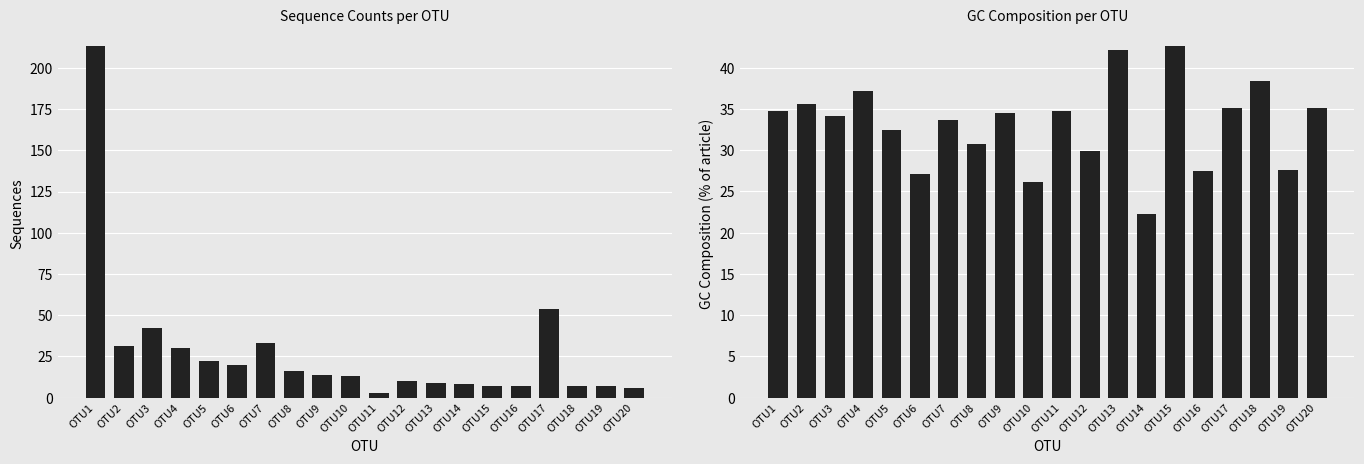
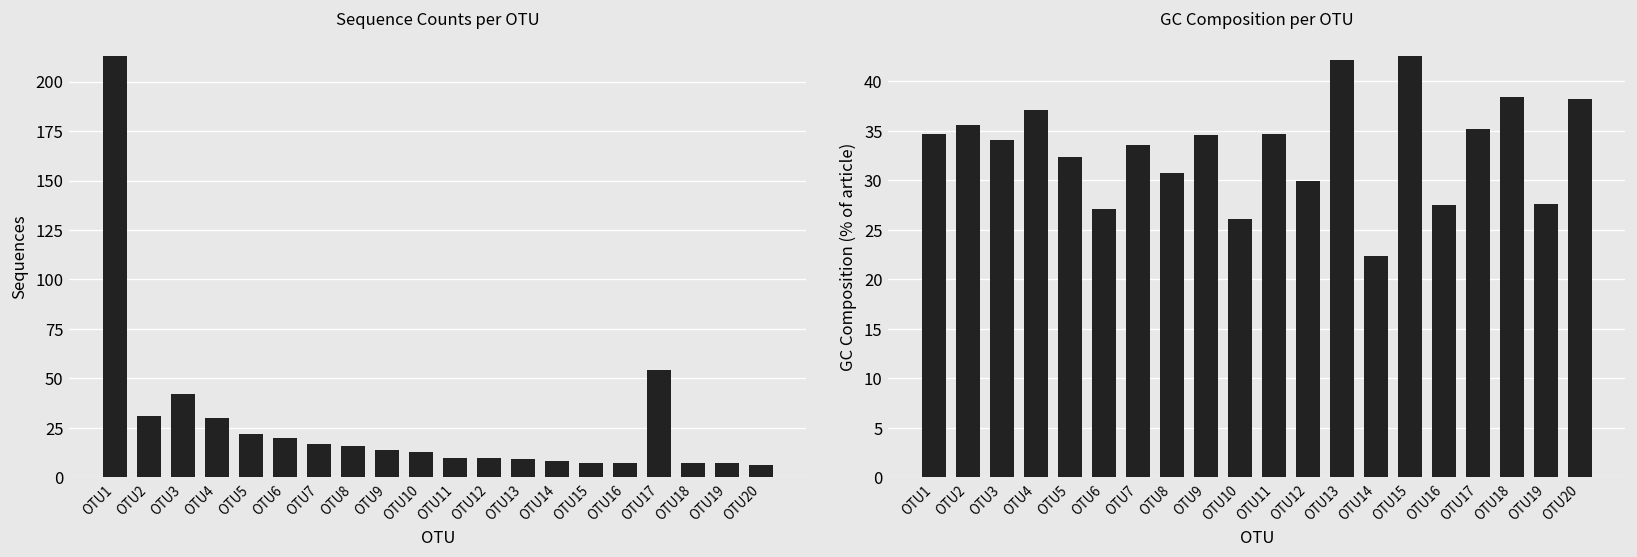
Sequence Counts per OTU, OTU7: 33 -> 17
Sequence Counts per OTU, OTU11: 3 -> 10
GC Composition per OTU, OTU20: 35 -> 38
